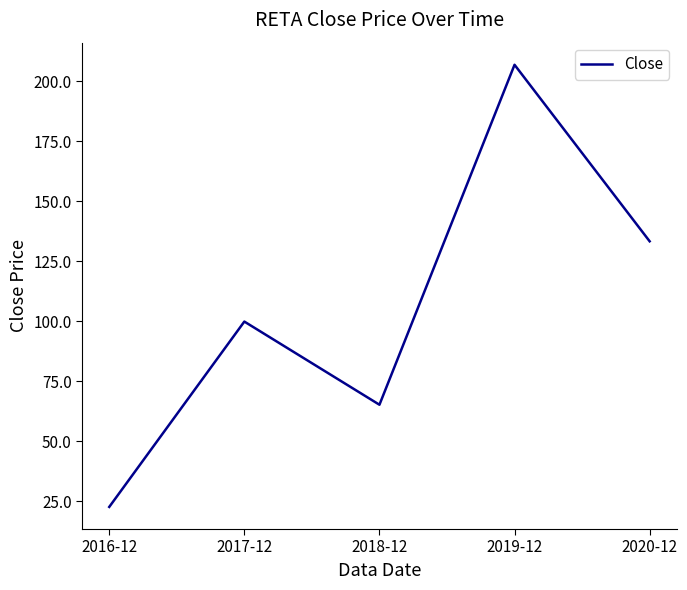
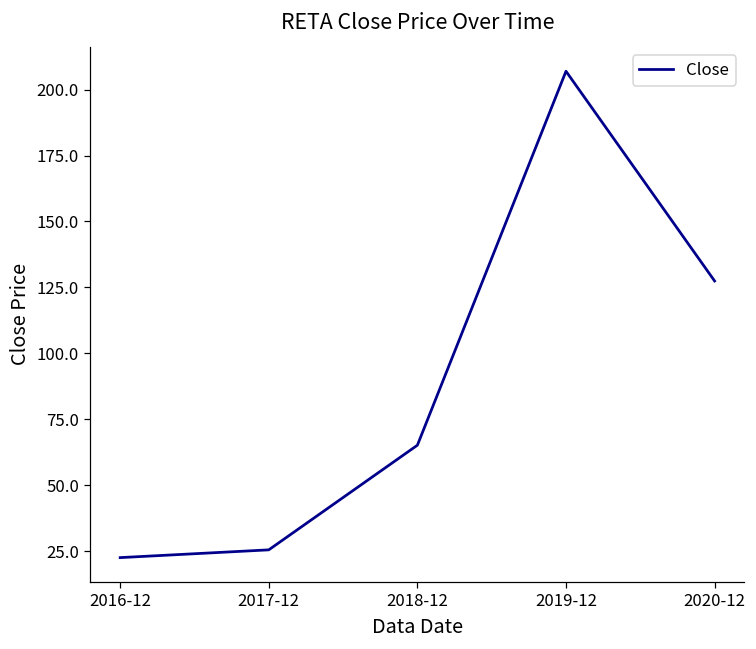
2017-12: 100 -> 25
2020-12: 133 -> 127
